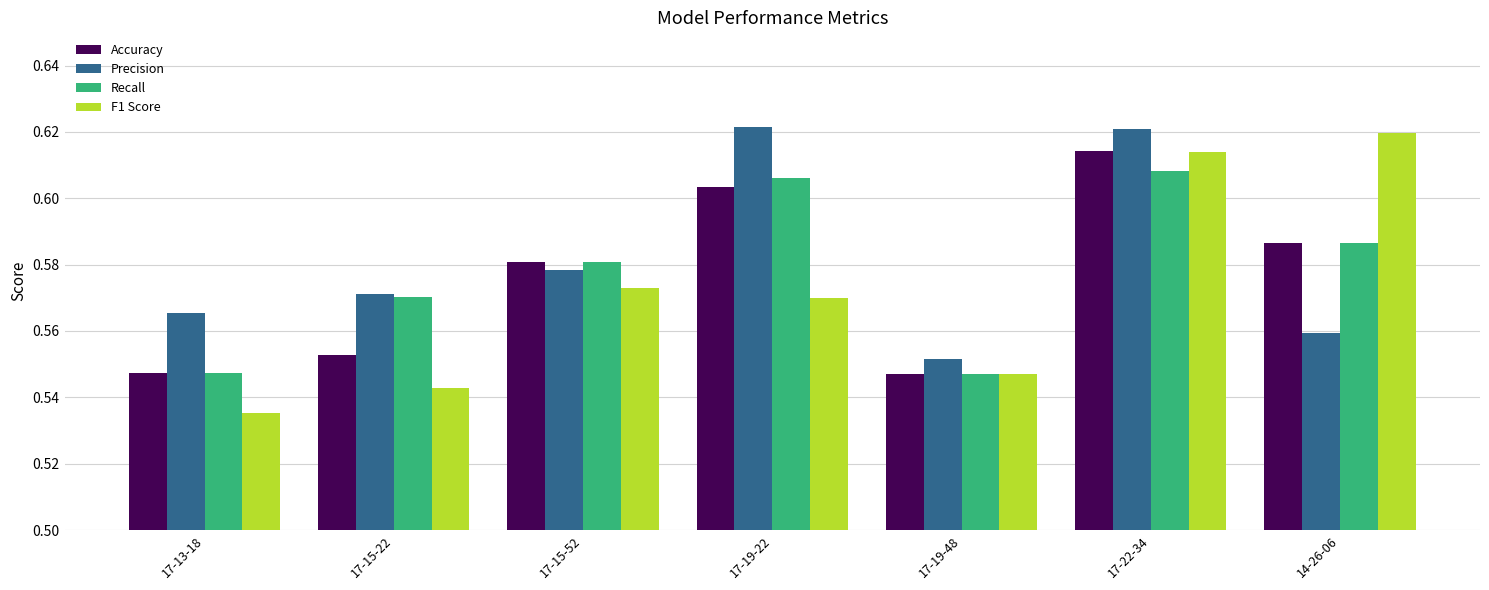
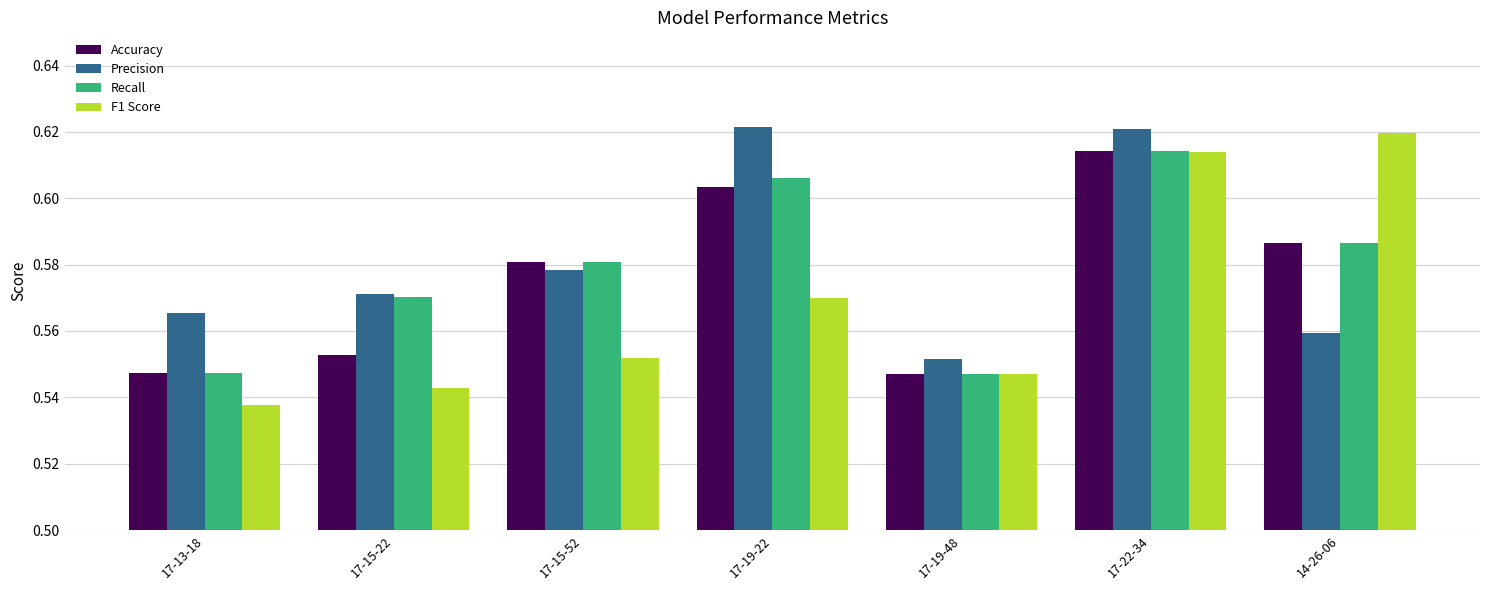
F1 Score, 17-13-18: 0.535 -> 0.538
F1 Score, 17-15-52: 0.573 -> 0.552
Recall, 17-22-34: 0.608 -> 0.614
